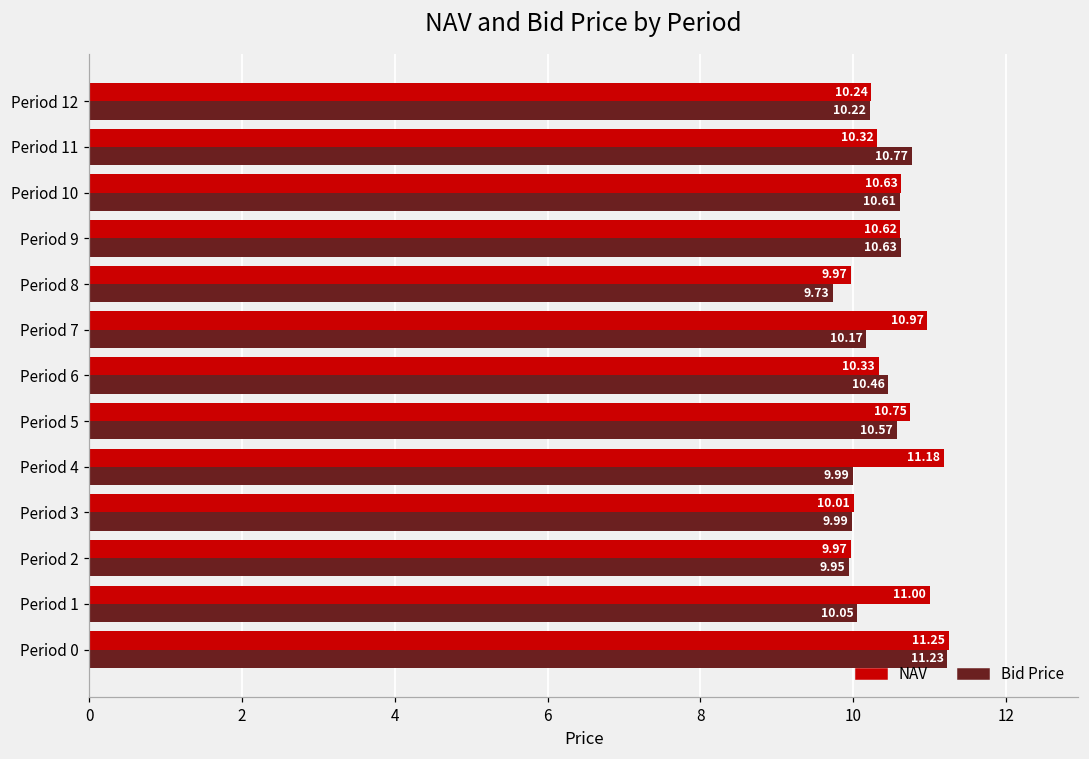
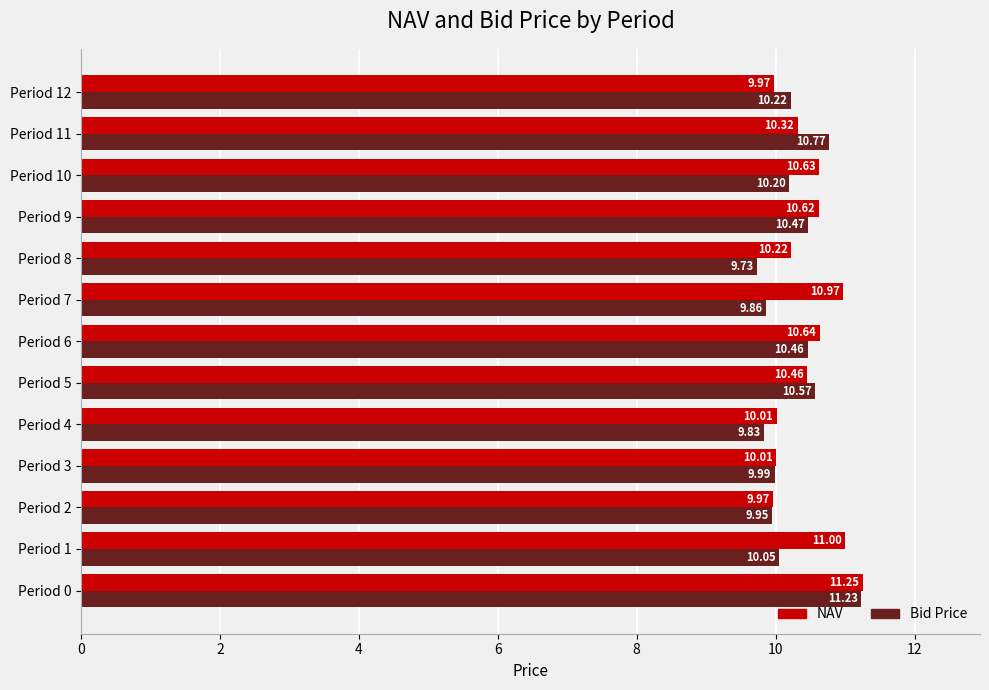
NAV, Period 12: 10.24 -> 9.97
Bid Price, Period 10: 10.61 -> 10.20
Bid Price, Period 9: 10.63 -> 10.47
NAV, Period 8: 9.97 -> 10.22
Bid Price, Period 7: 10.17 -> 9.86
NAV, Period 6: 10.33 -> 10.64
NAV, Period 5: 10.75 -> 10.46
NAV, Period 4: 11.18 -> 10.01
Bid Price, Period 4: 9.99 -> 9.83
